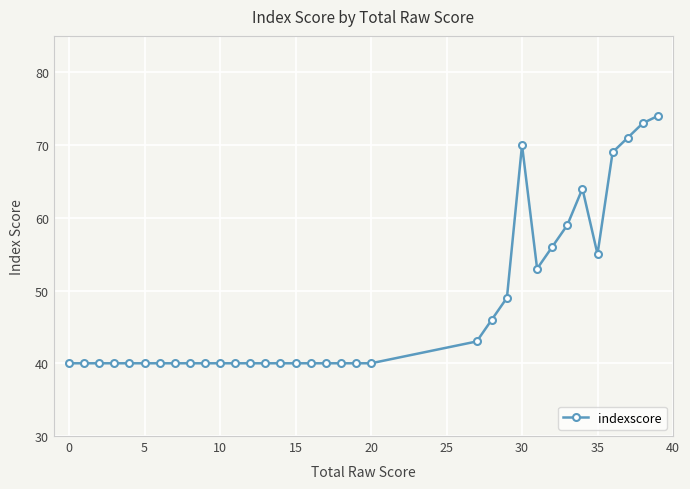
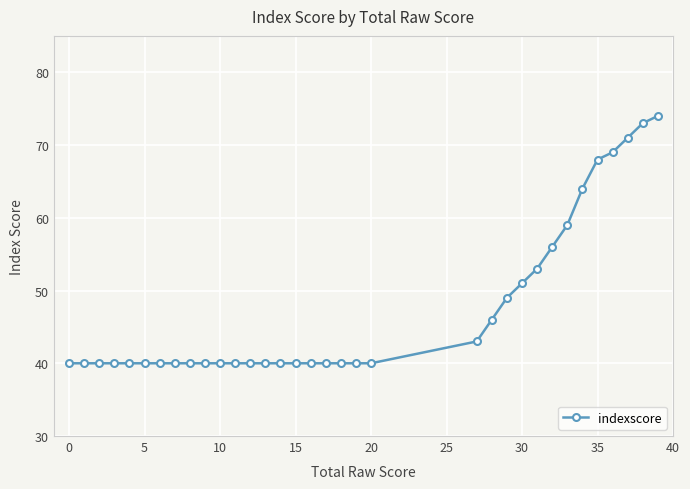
30: 70 -> 51
35: 55 -> 68
